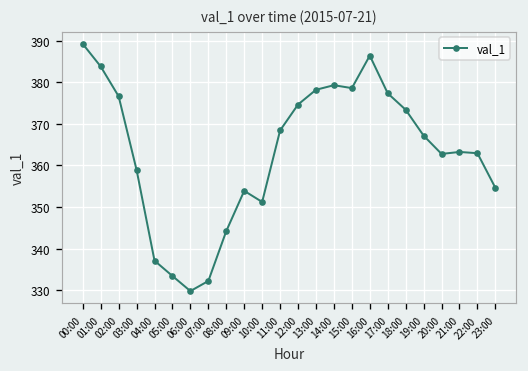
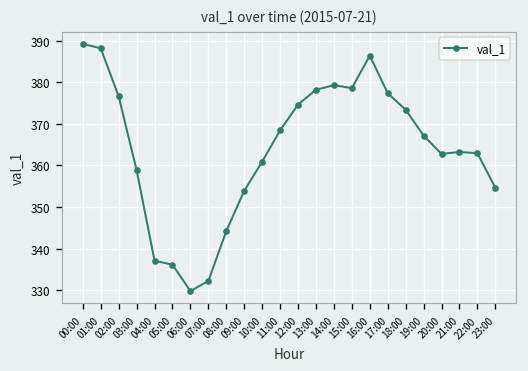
01:00: 384 -> 388
05:00: 333 -> 336
10:00: 351 -> 361
